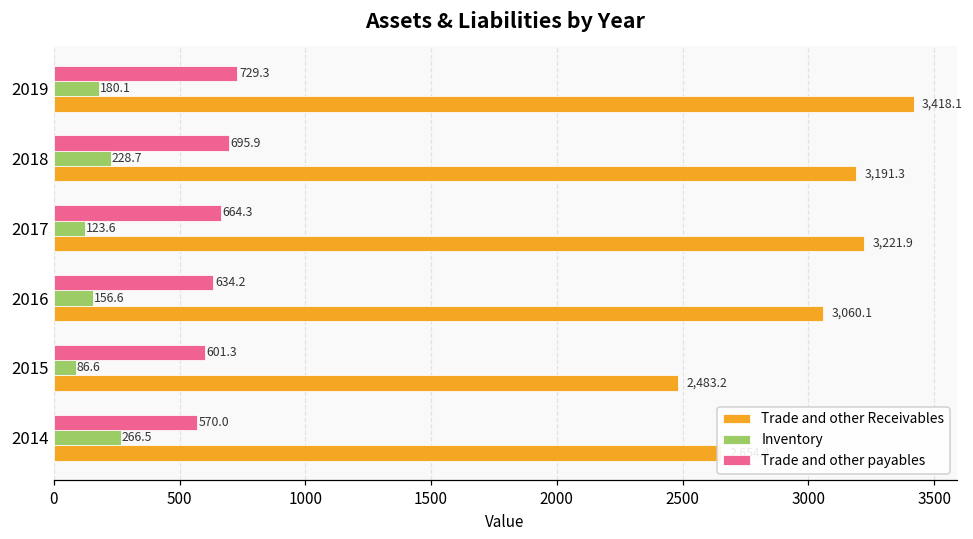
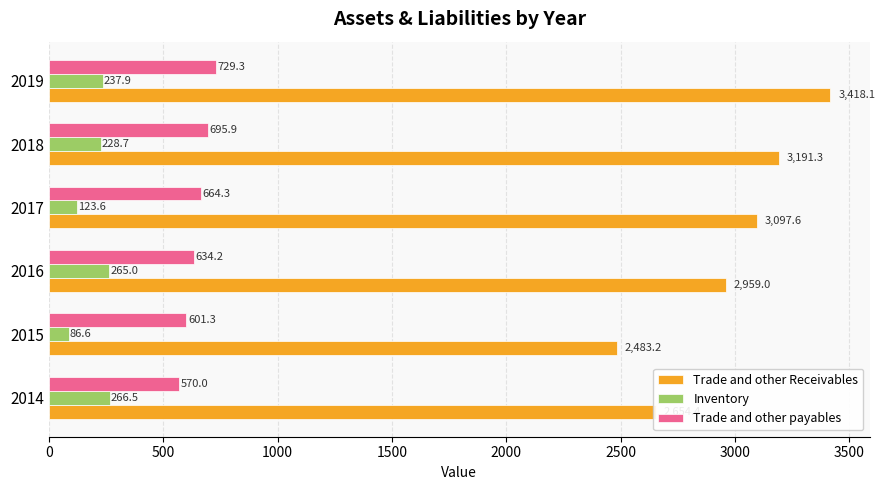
Inventory, 2019: 180.1 -> 237.9
Trade and other Receivables, 2017: 3,221.9 -> 3,097.6
Inventory, 2016: 156.6 -> 265.0
Trade and other Receivables, 2016: 3,060.1 -> 2,959.0
